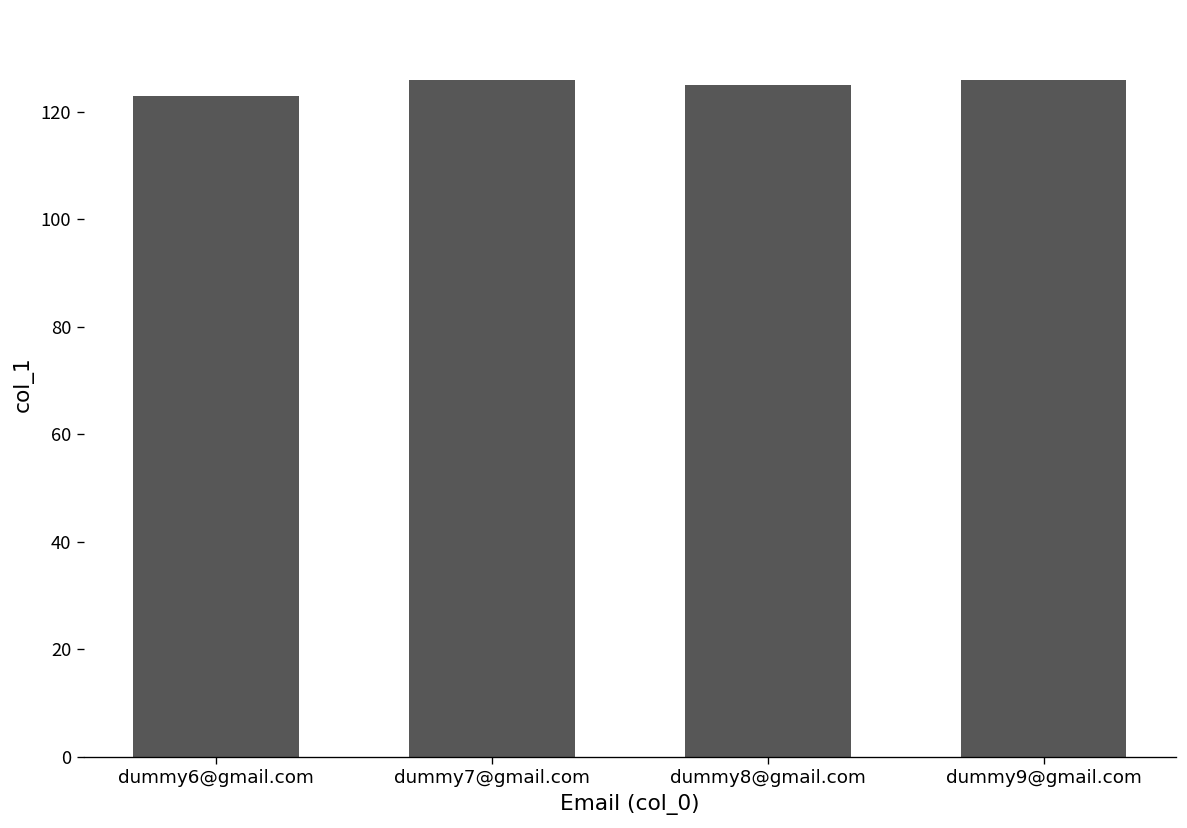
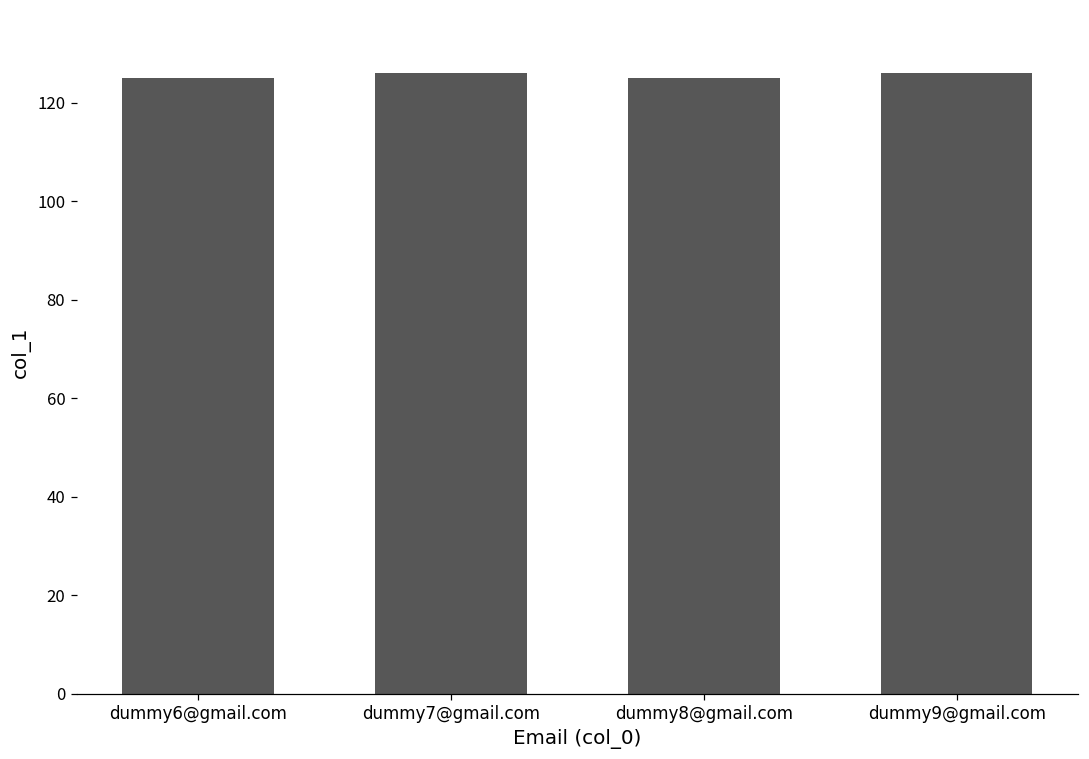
dummy6@gmail.com: 123 -> 125
